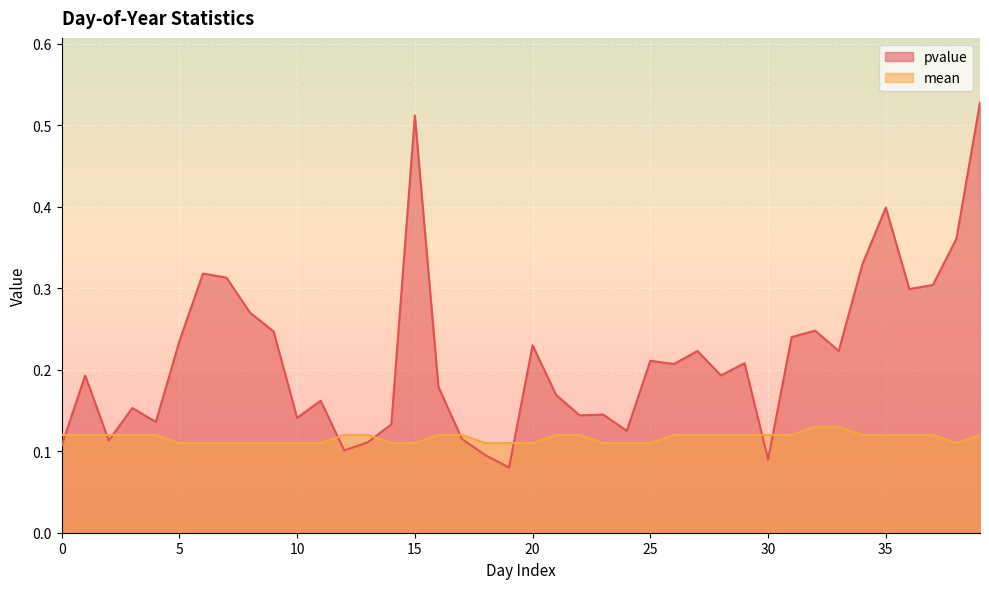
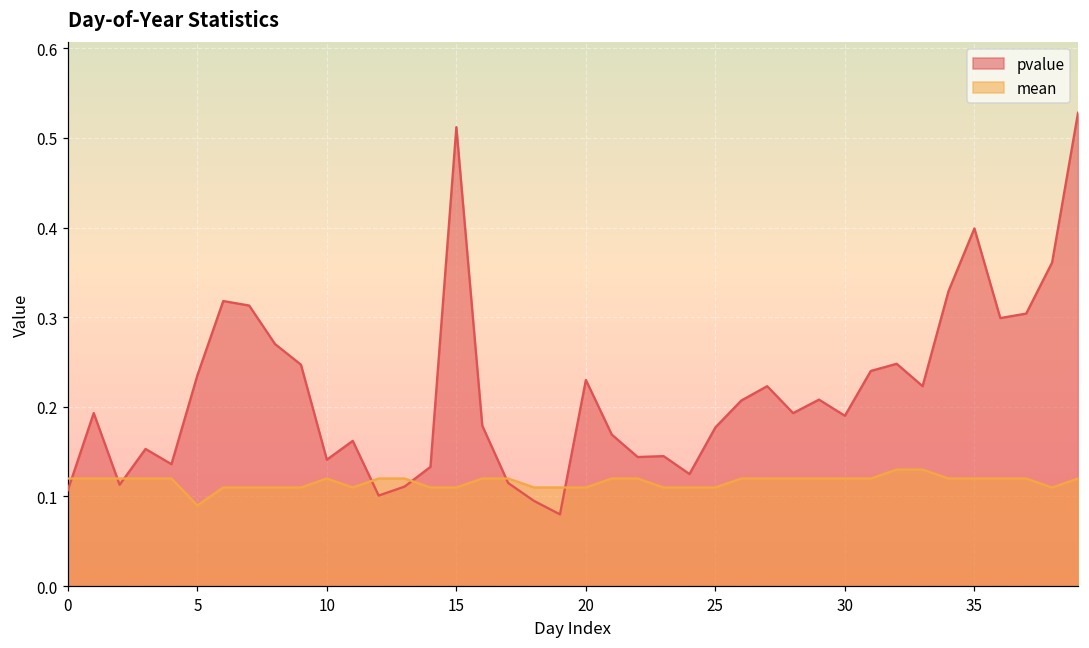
mean, 5: 0.11 -> 0.09
mean, 10: 0.11 -> 0.12
pvalue, 25: 0.21 -> 0.18
pvalue, 30: 0.09 -> 0.19
